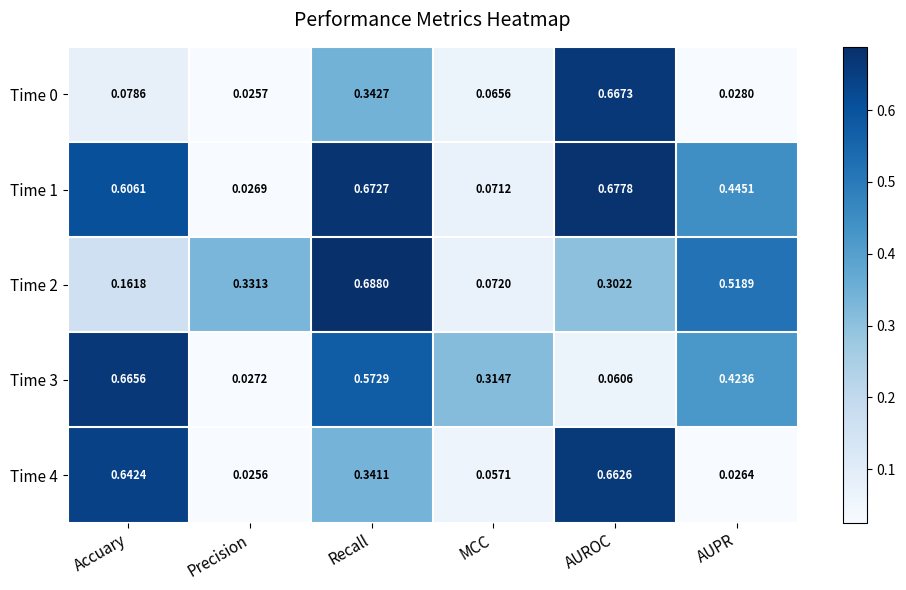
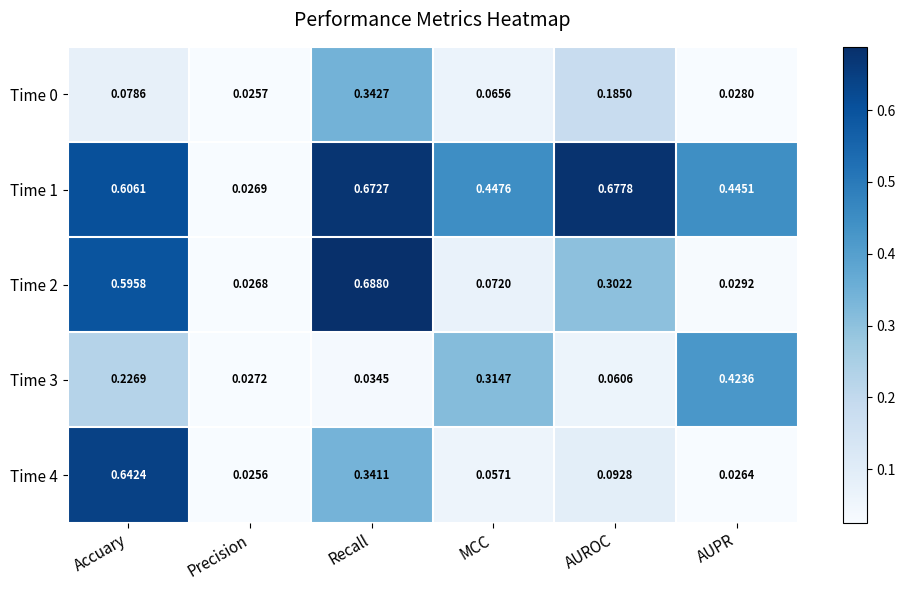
Time 0, AUROC: 0.6673 -> 0.1850
Time 1, MCC: 0.0712 -> 0.4476
Time 2, Accuary: 0.1618 -> 0.5958
Time 2, Precision: 0.3313 -> 0.0268
Time 2, AUPR: 0.5189 -> 0.0292
Time 3, Accuary: 0.6656 -> 0.2269
Time 3, Recall: 0.5729 -> 0.0345
Time 4, AUROC: 0.6626 -> 0.0928
